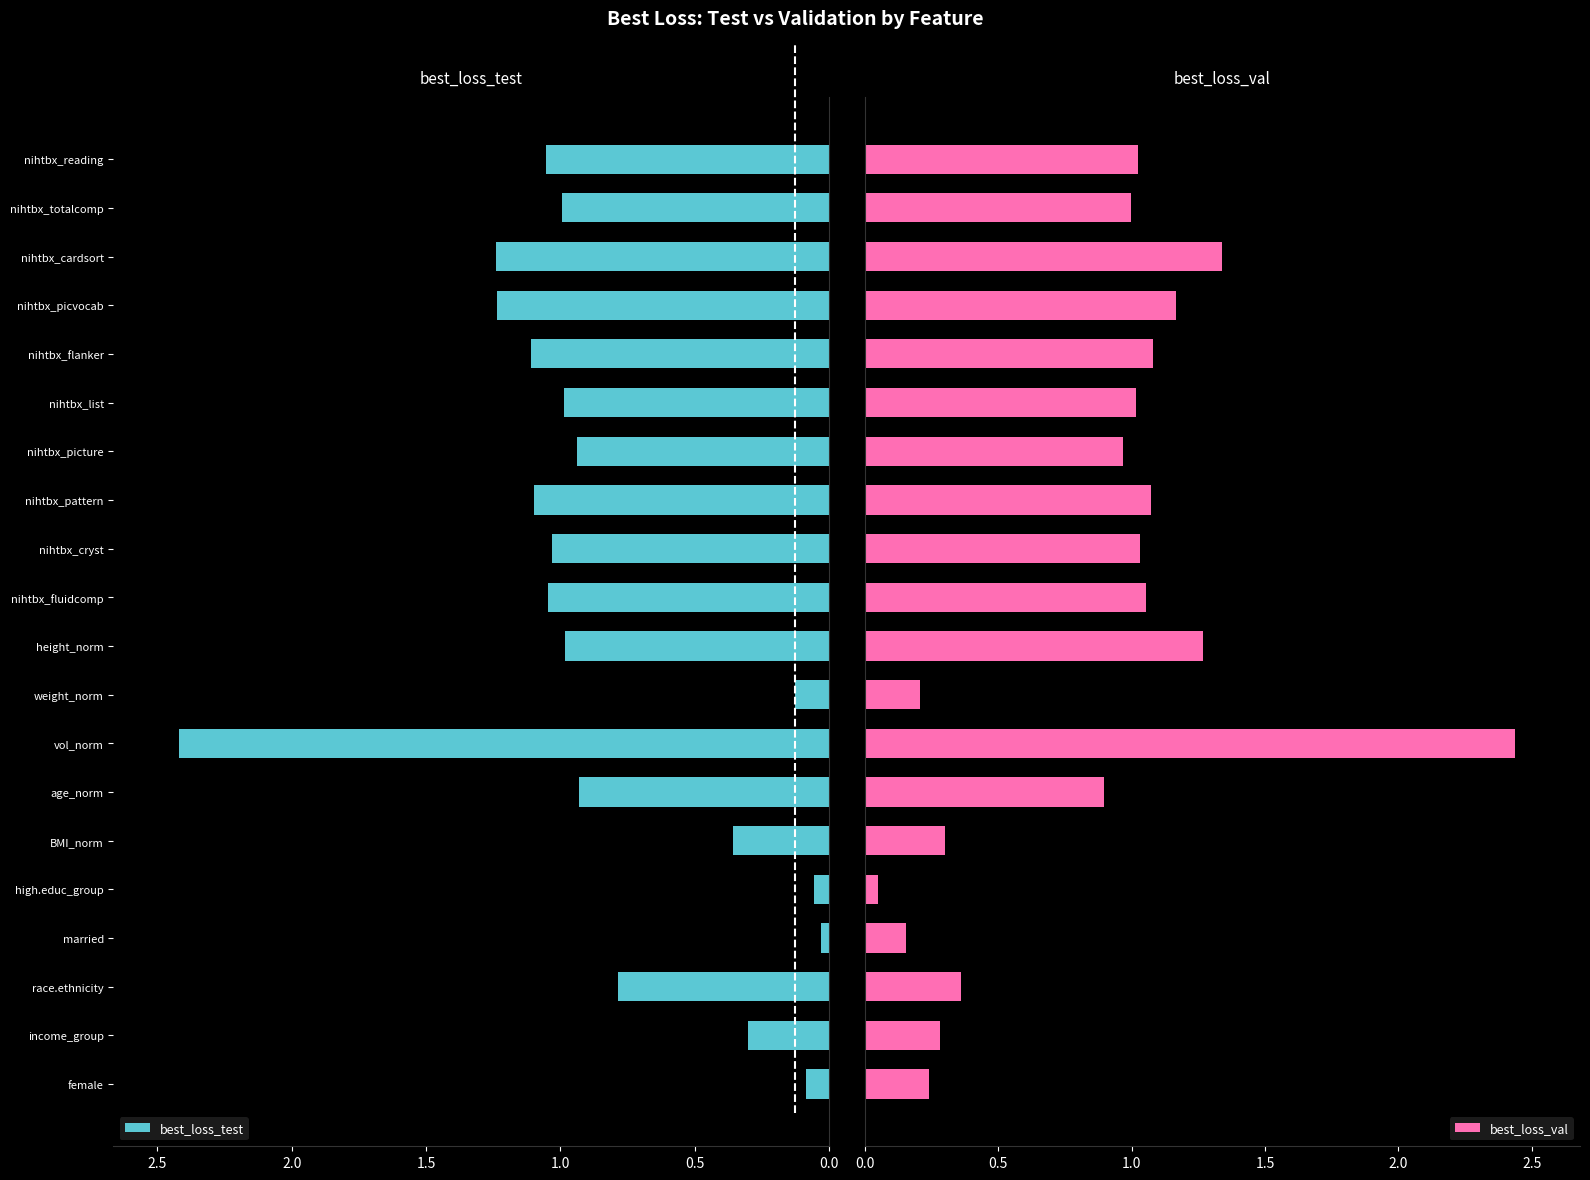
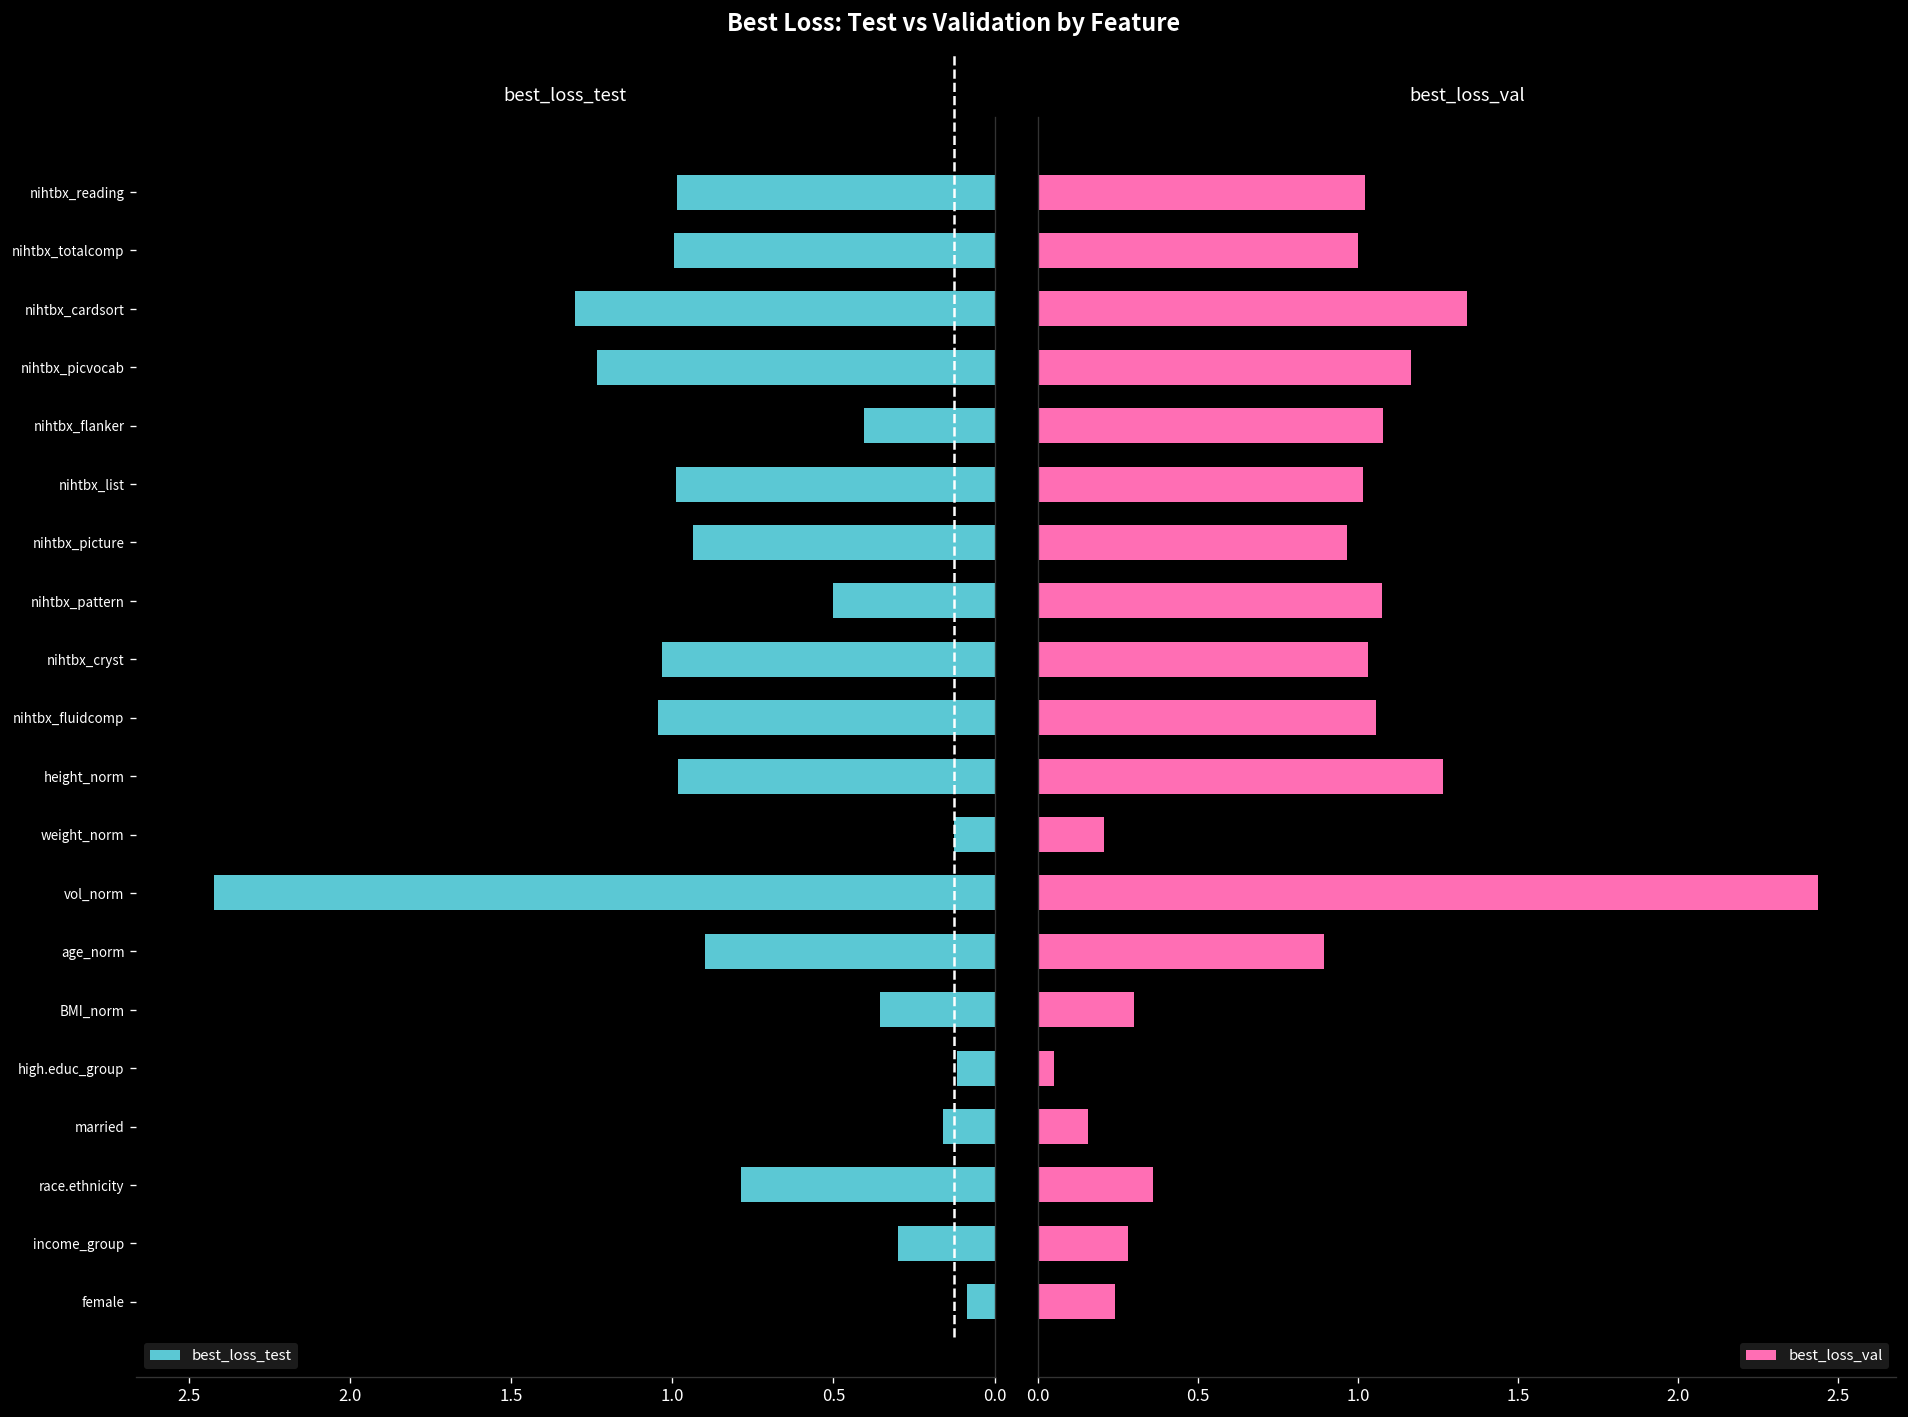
best_loss_test, nihtbx_reading: 1.05 -> 0.99
best_loss_test, nihtbx_cardsort: 1.24 -> 1.30
best_loss_test, nihtbx_flanker: 1.11 -> 0.41
best_loss_test, nihtbx_pattern: 1.10 -> 0.50
best_loss_test, age_norm: 0.93 -> 0.90
best_loss_test, high.educ_group: 0.06 -> 0.12
best_loss_test, married: 0.03 -> 0.16
